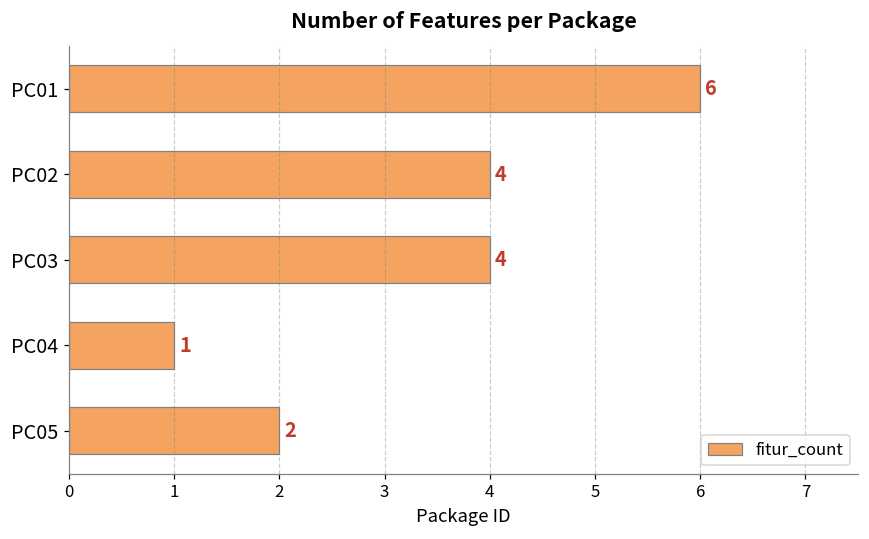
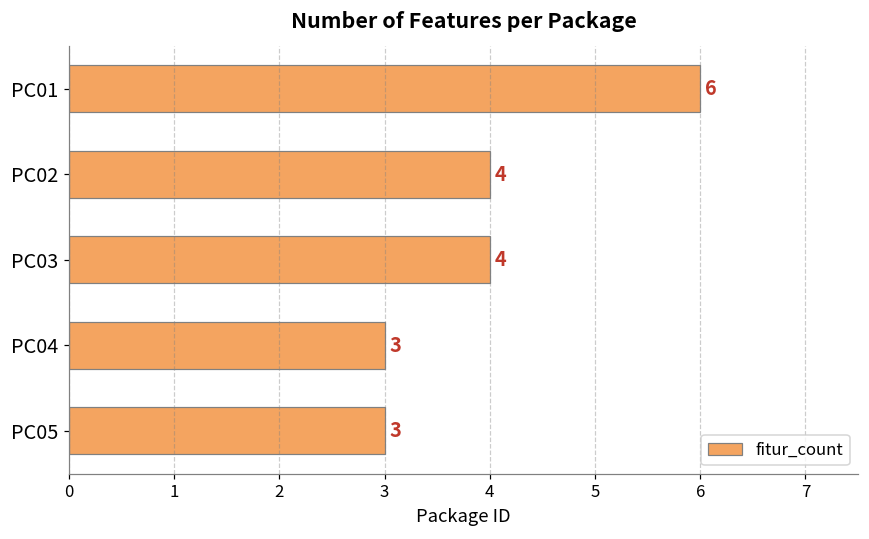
PC04: 1 -> 3
PC05: 2 -> 3
